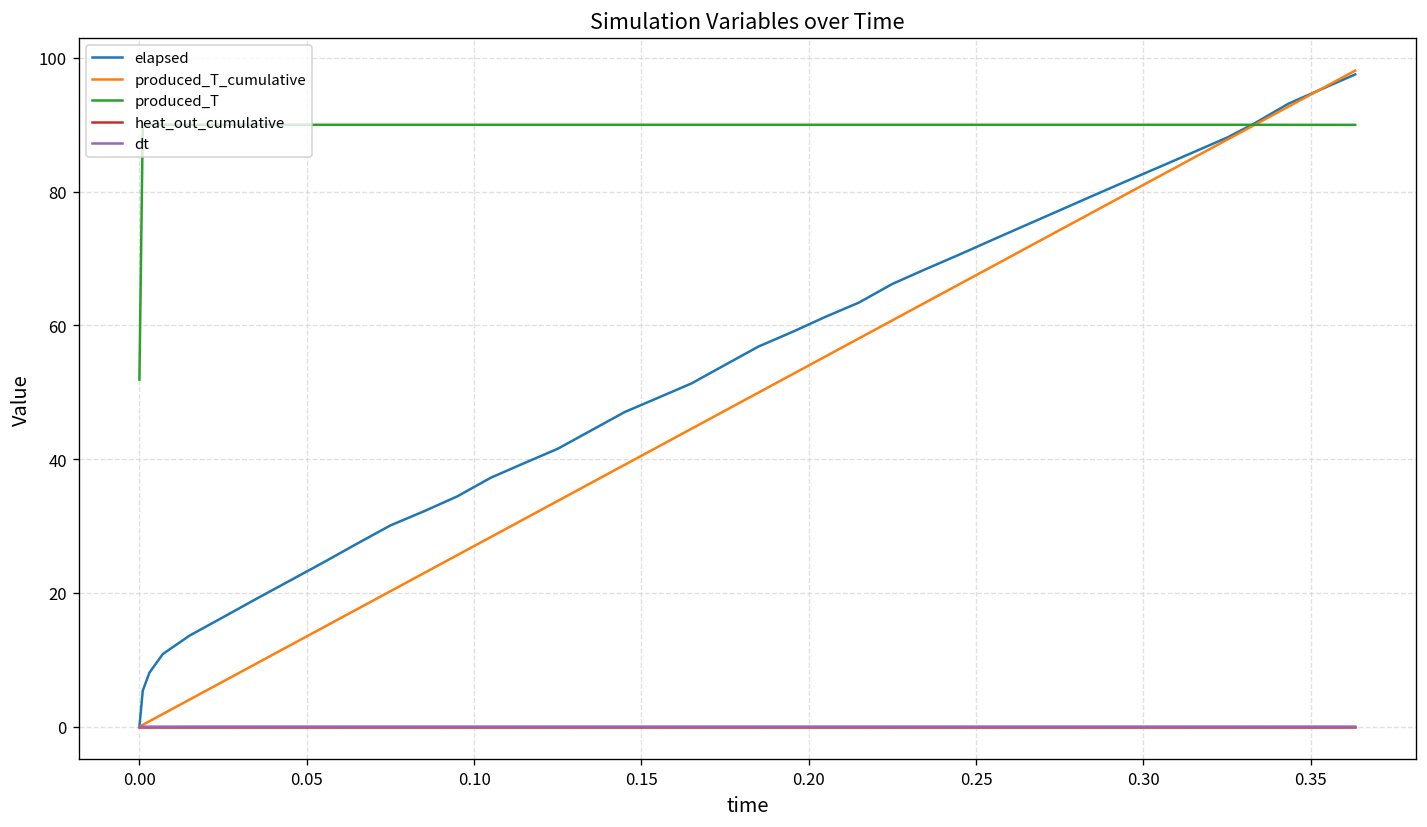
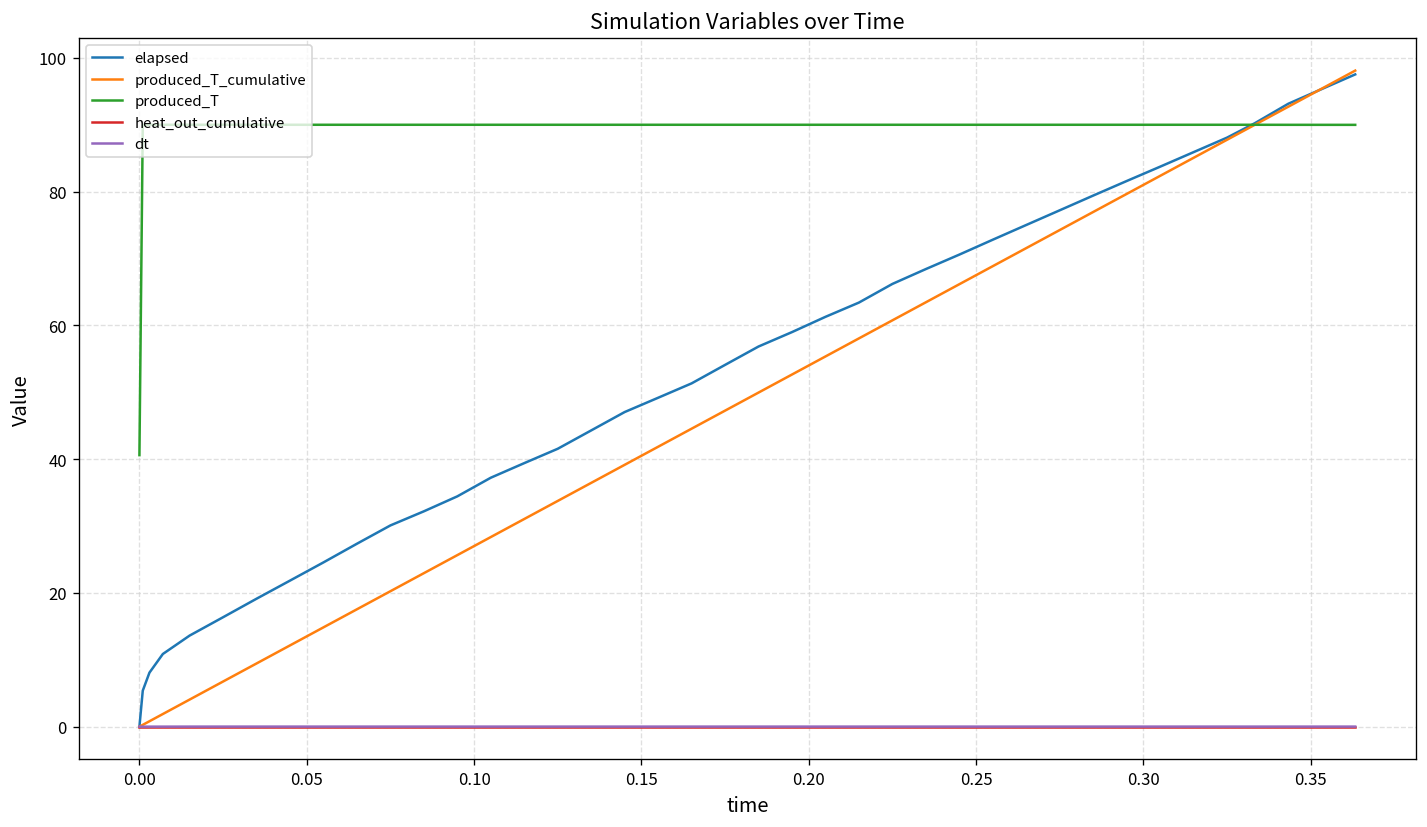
produced_T, 0.00: 52 -> 41
